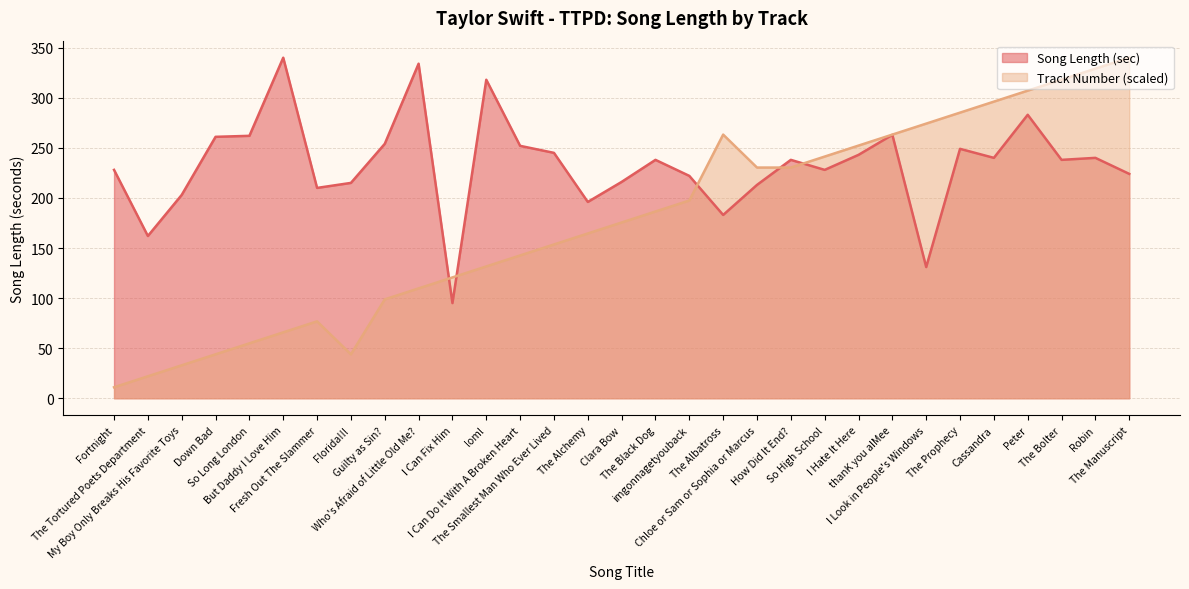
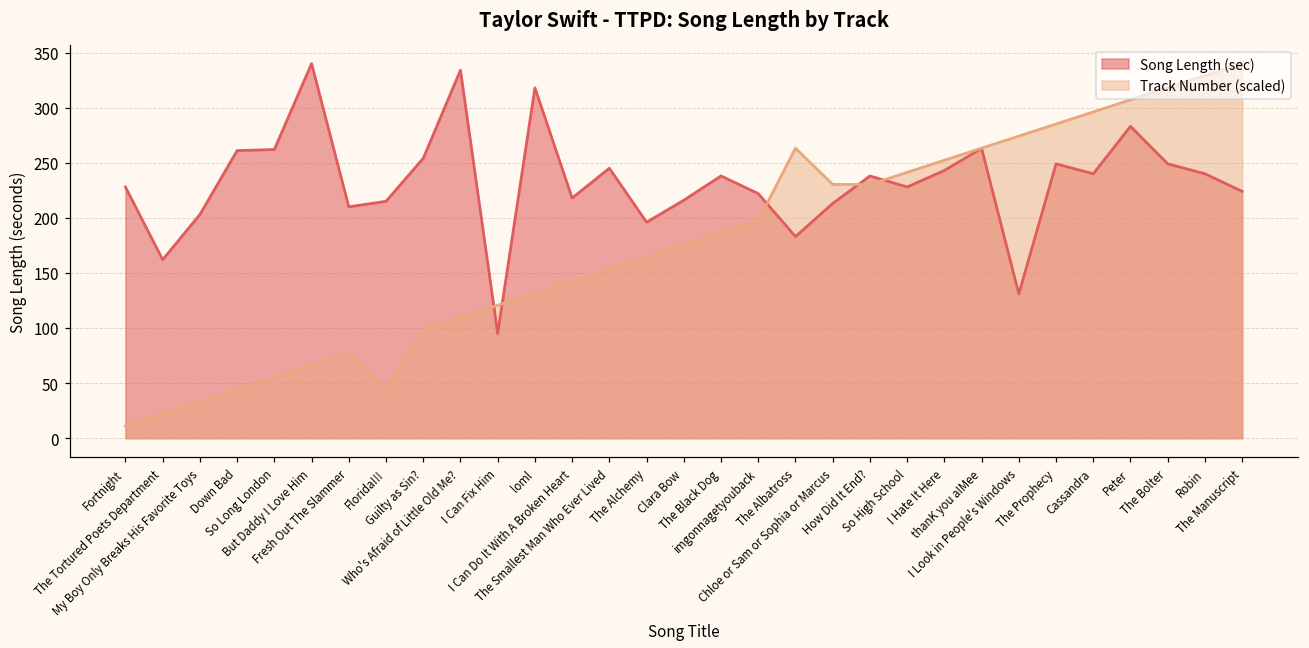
Song Length (sec), I Can Do It With A Broken Heart: 252 -> 218
Song Length (sec), The Bolter: 238 -> 249
